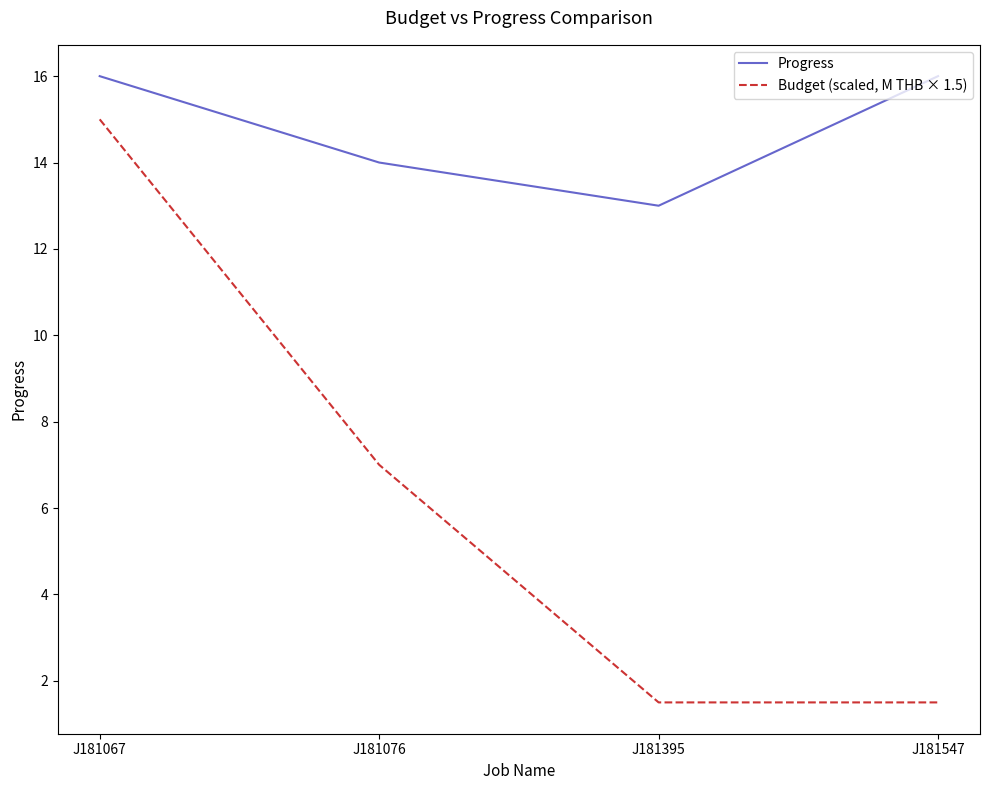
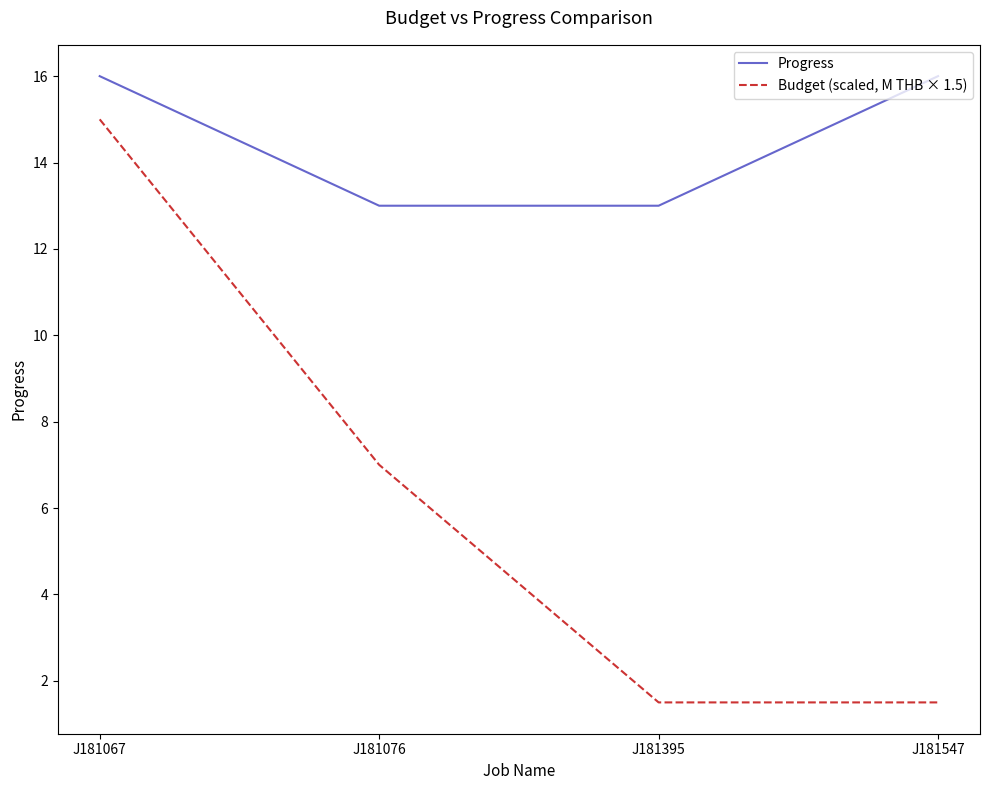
Progress, J181076: 14 -> 13
